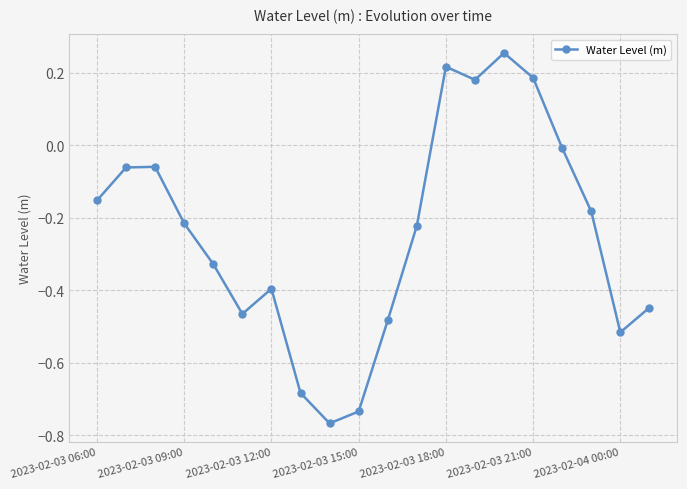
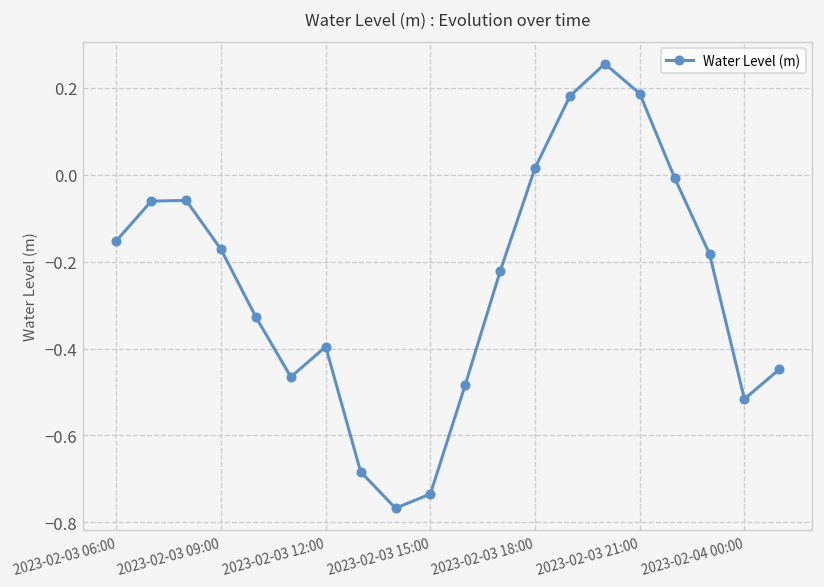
2023-02-03 09:00: -0.22 -> -0.17
2023-02-03 18:00: 0.22 -> 0.02
